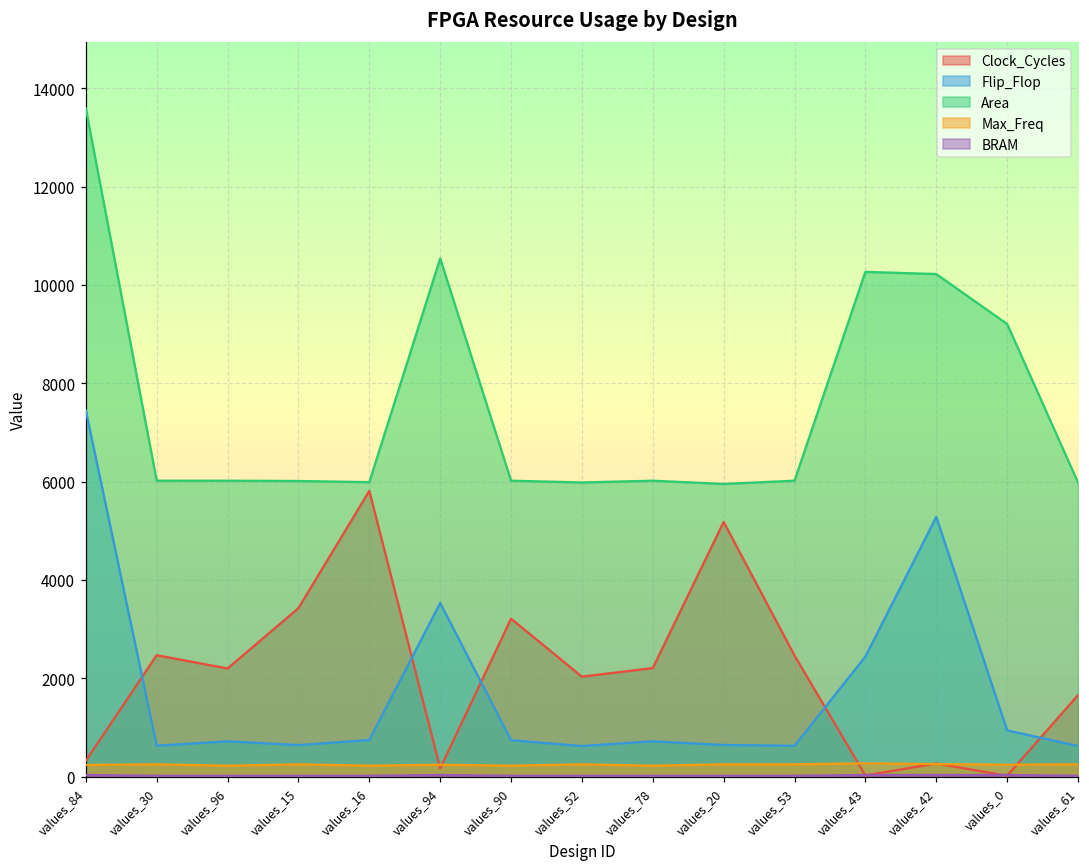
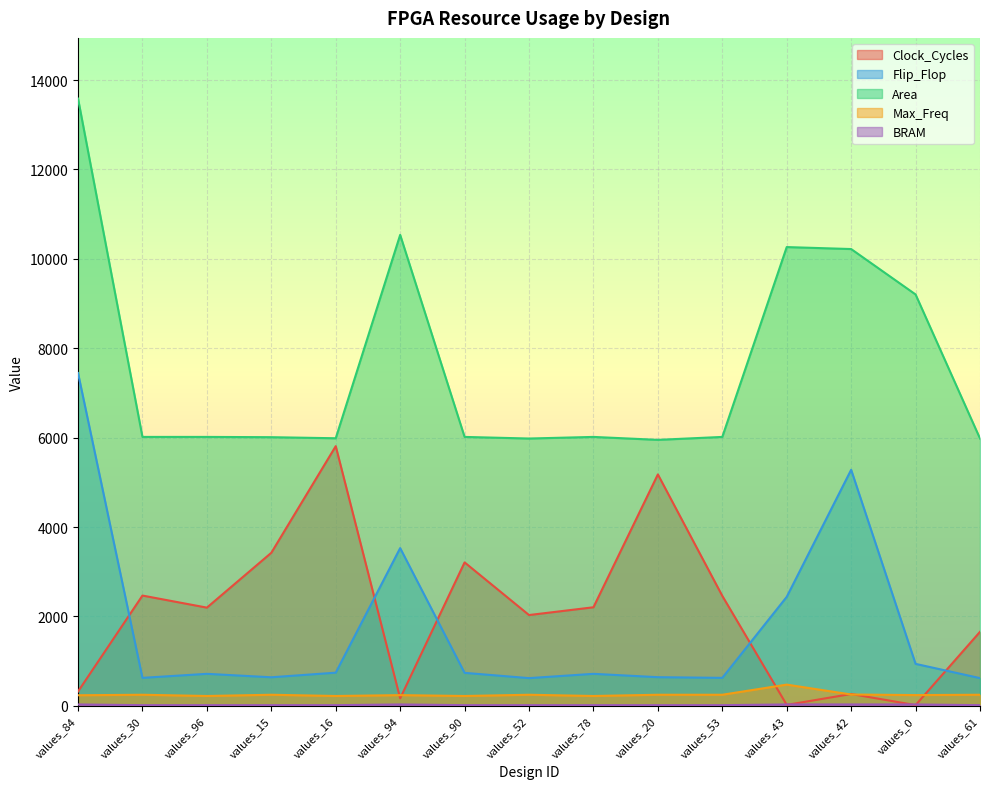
Max_Freq, values_43: 300 -> 500
